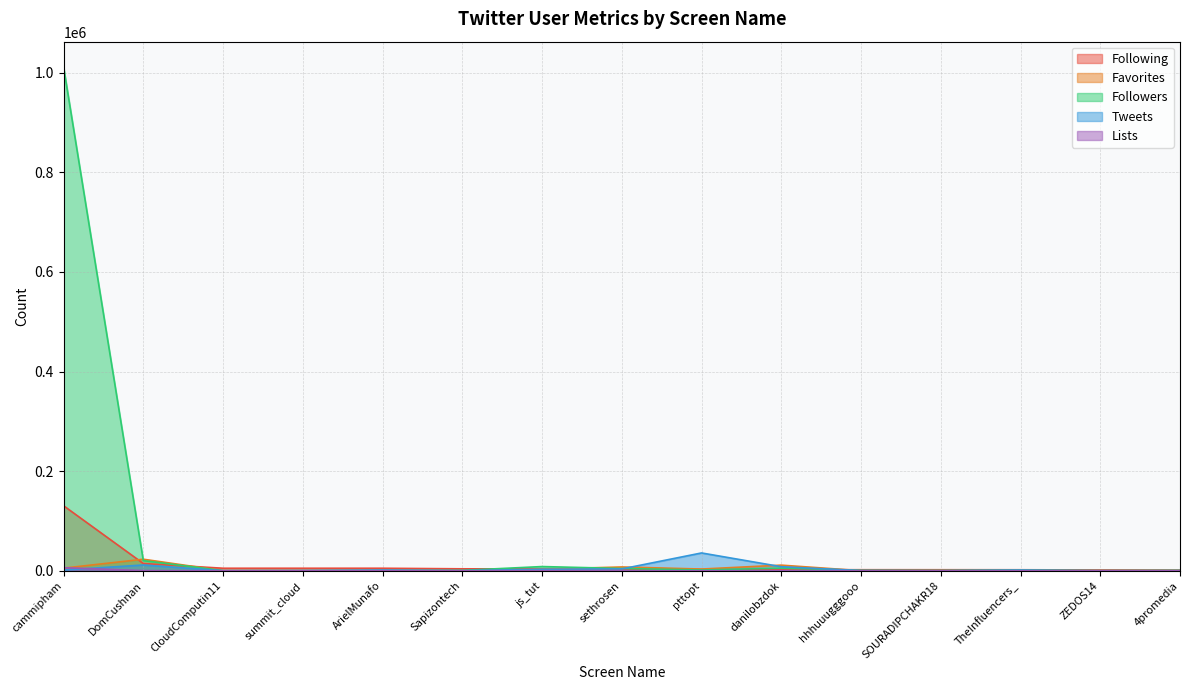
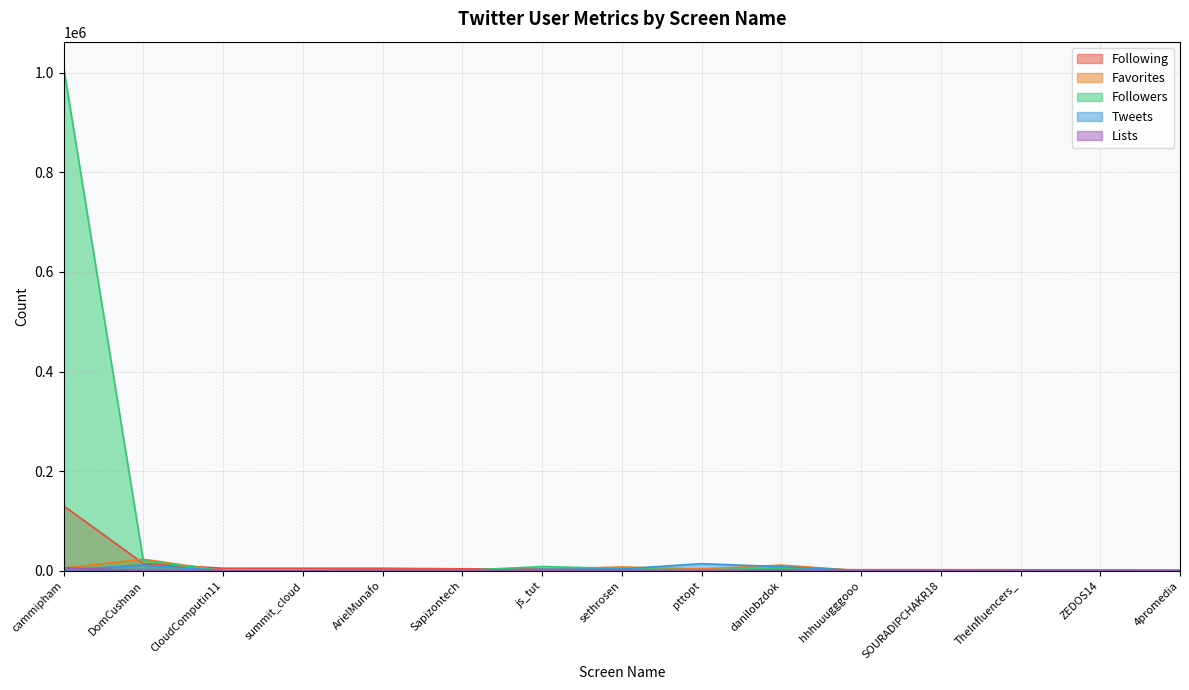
Tweets, pttopt: 40000 -> 10000
